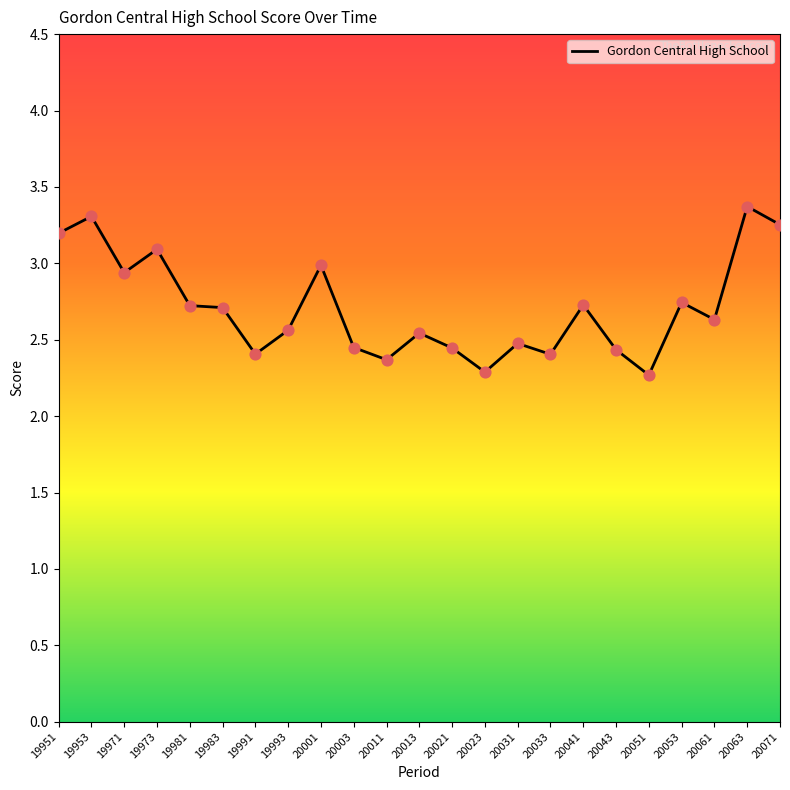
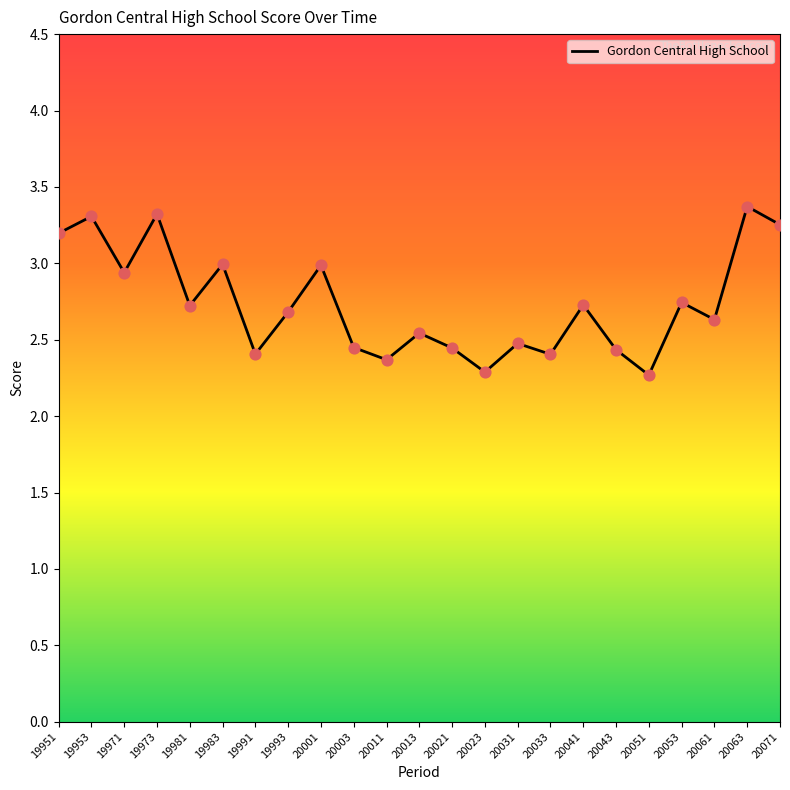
19973: 3.09 -> 3.32
19983: 2.71 -> 2.99
19993: 2.56 -> 2.68
